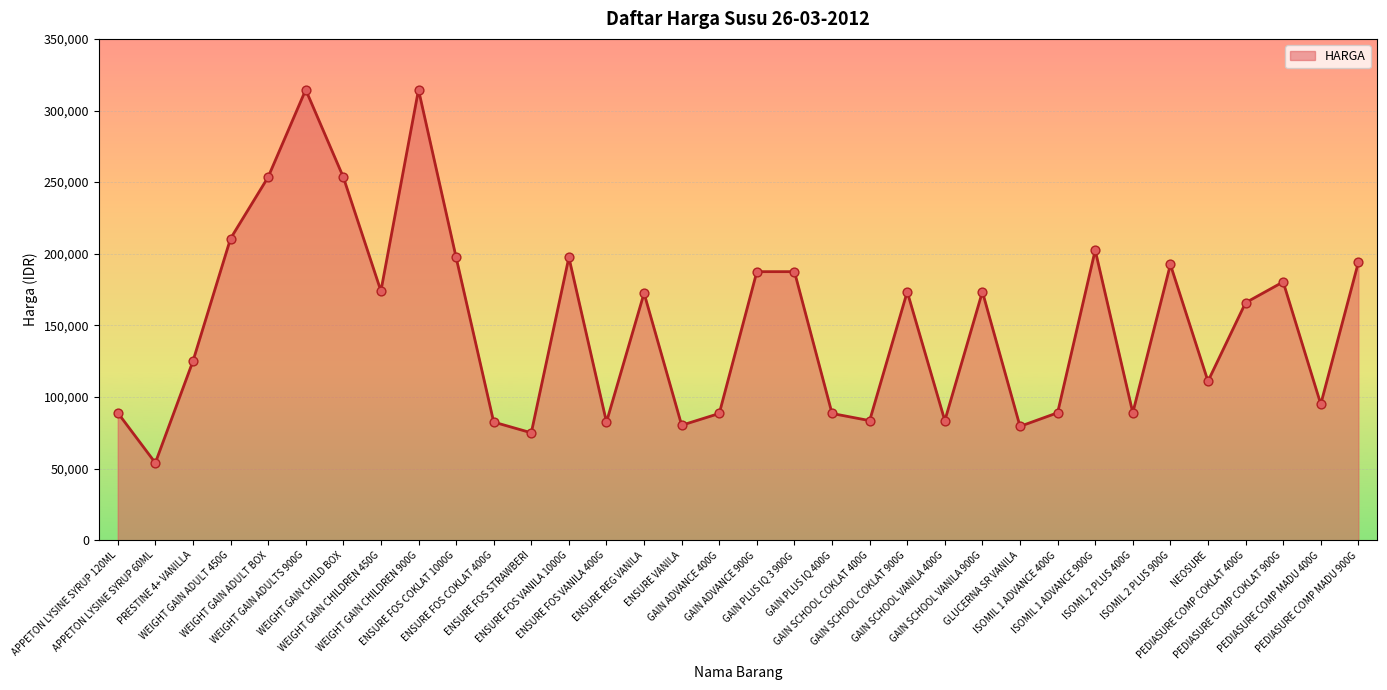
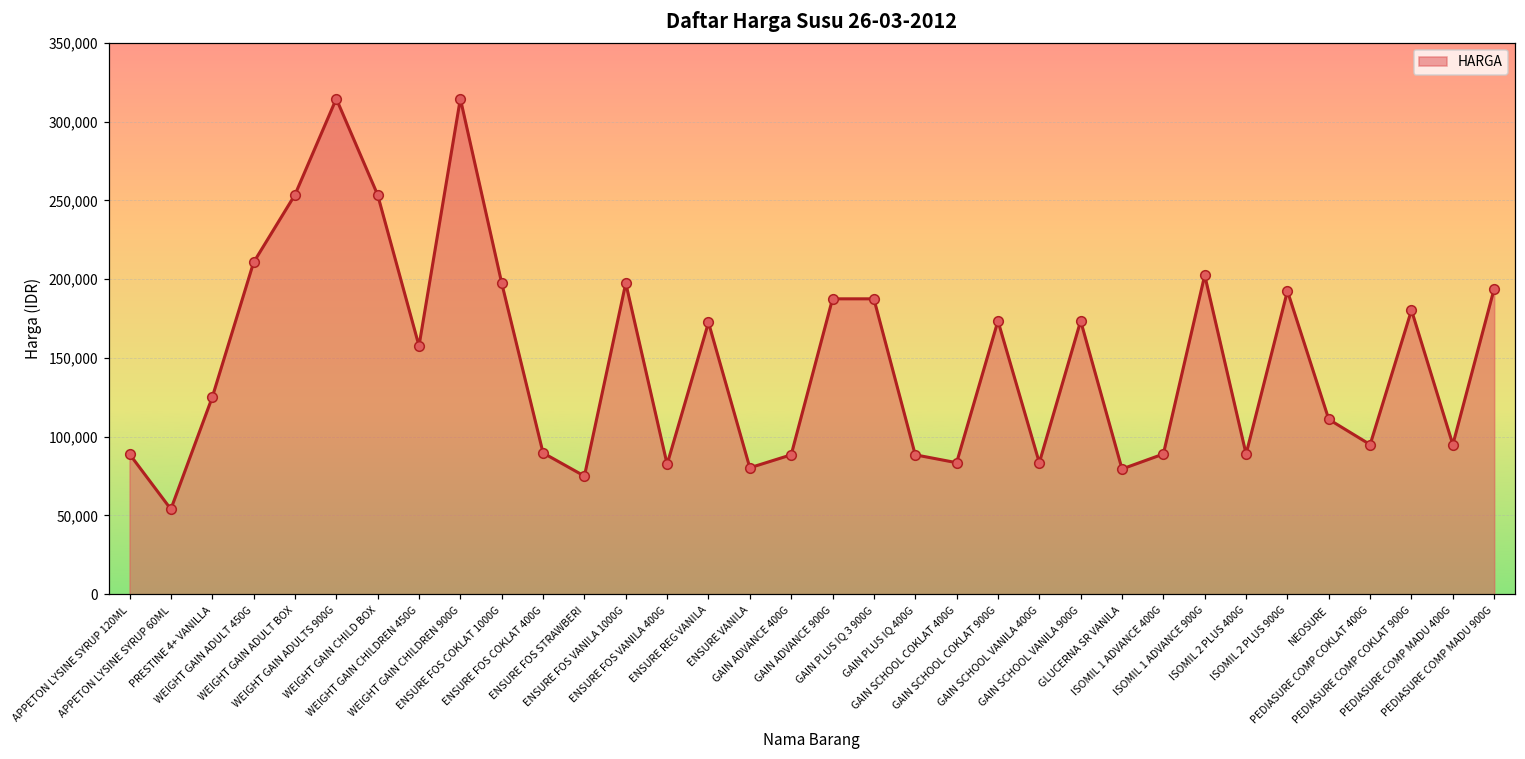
WEIGHT GAIN CHILDREN 450G: 174,000 -> 158,000
ENSURE FOS COKLAT 400G: 83,000 -> 90,000
PEDIASURE COMP COKLAT 400G: 166,000 -> 95,000
